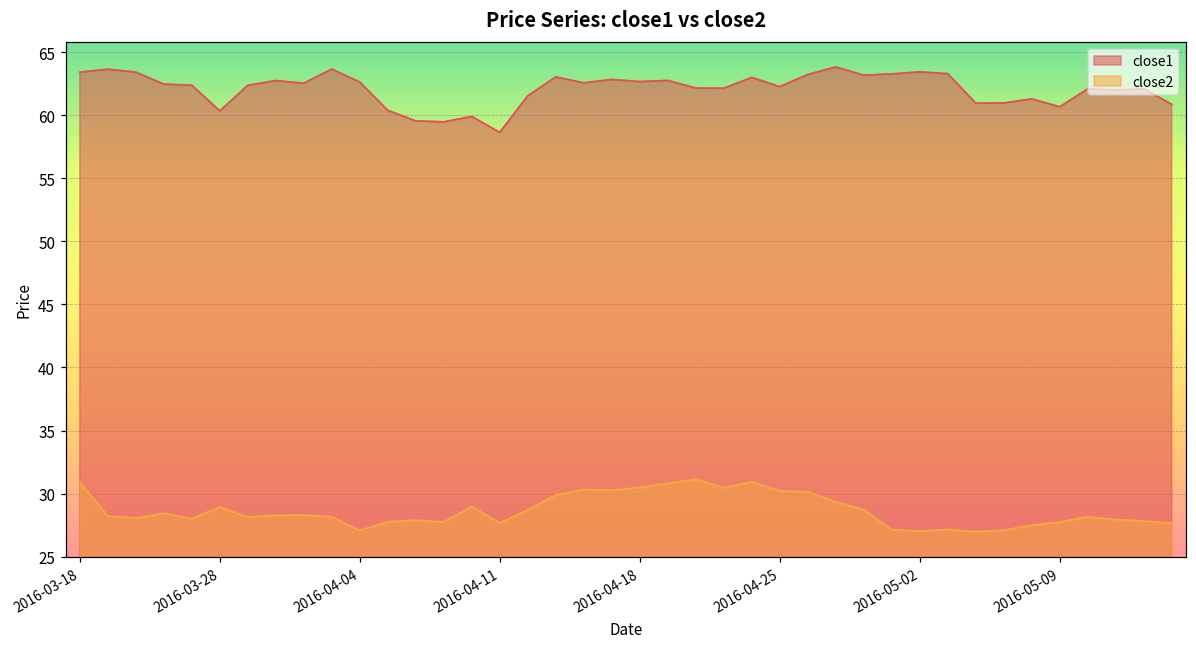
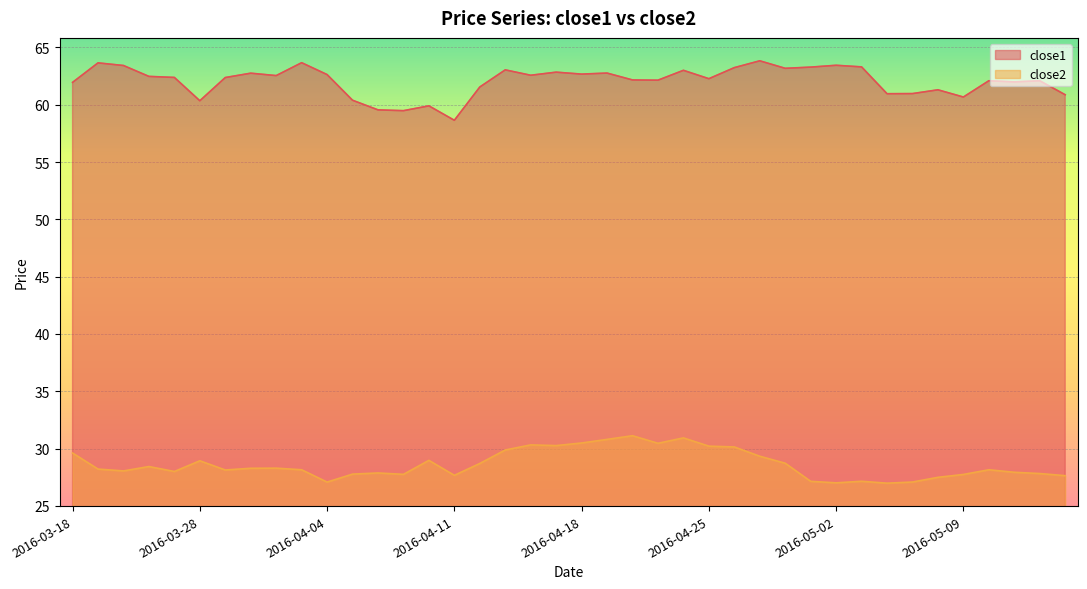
close1, 2016-03-18: 63.4 -> 62.0
close2, 2016-03-18: 30.9 -> 29.6
